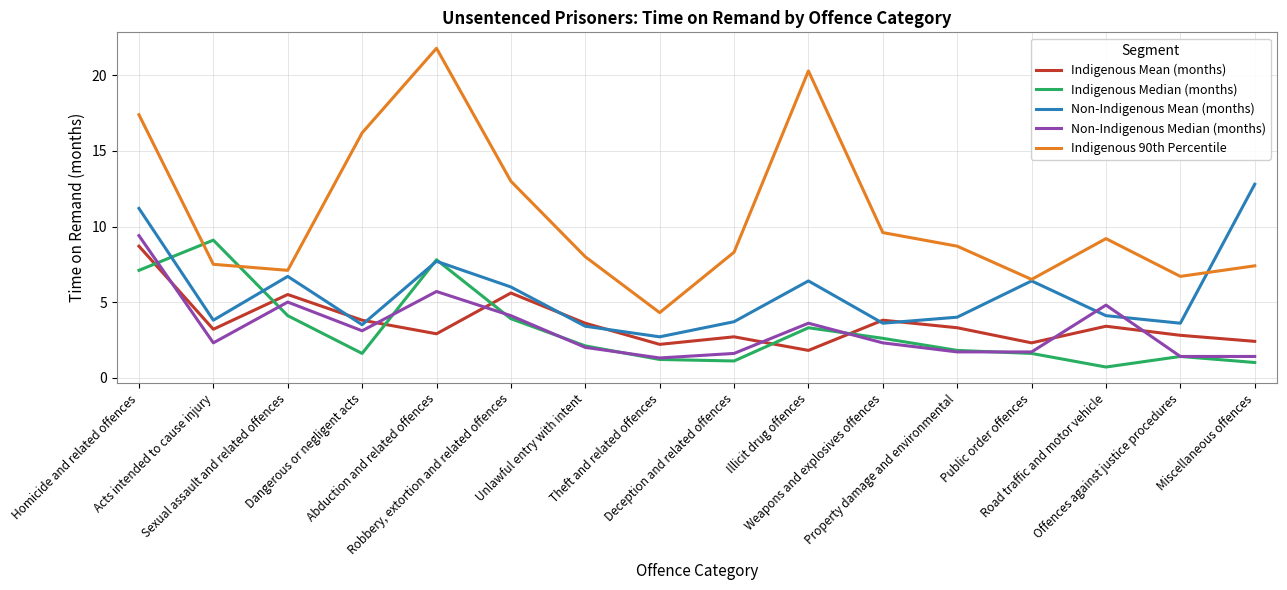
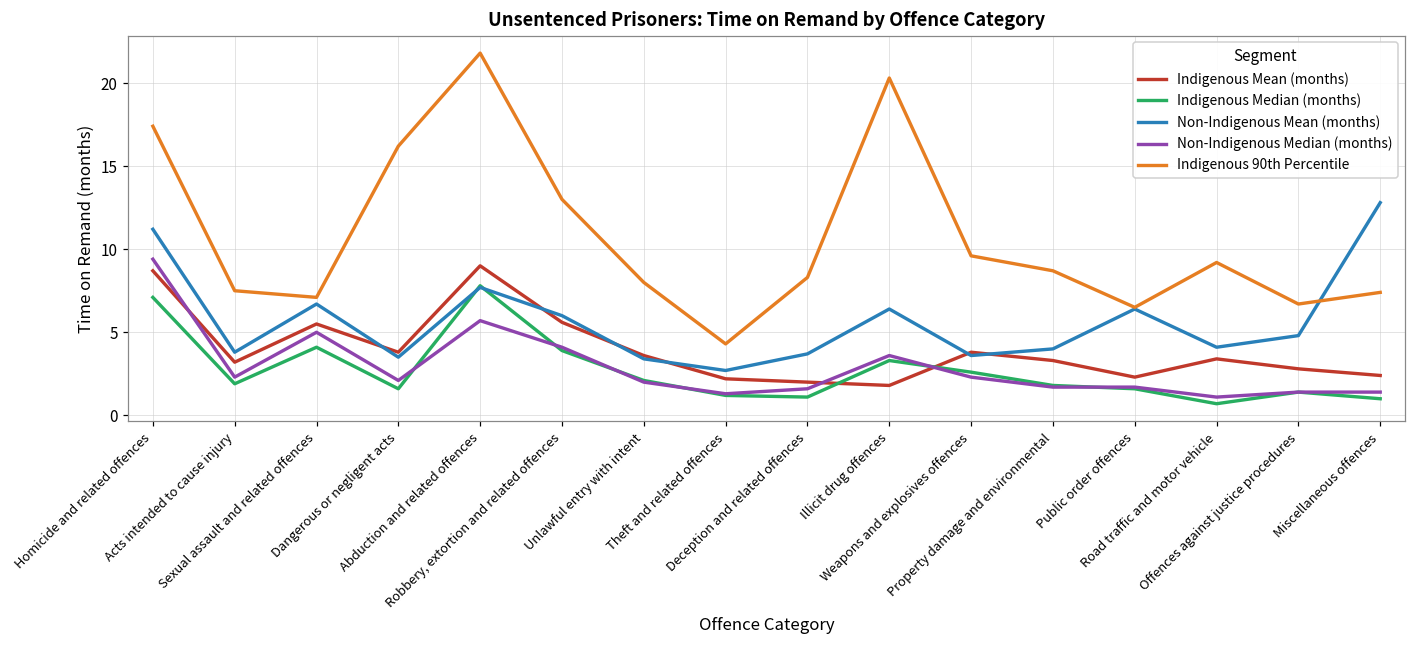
Indigenous Median (months), Acts intended to cause injury: 9.1 -> 1.9
Non-Indigenous Median (months), Dangerous or negligent acts: 3.1 -> 2.1
Indigenous Mean (months), Abduction and related offences: 2.9 -> 9.0
Indigenous Mean (months), Deception and related offences: 2.7 -> 2.0
Non-Indigenous Median (months), Road traffic and motor vehicle: 4.8 -> 1.1
Non-Indigenous Mean (months), Offences against justice procedures: 3.6 -> 4.8
